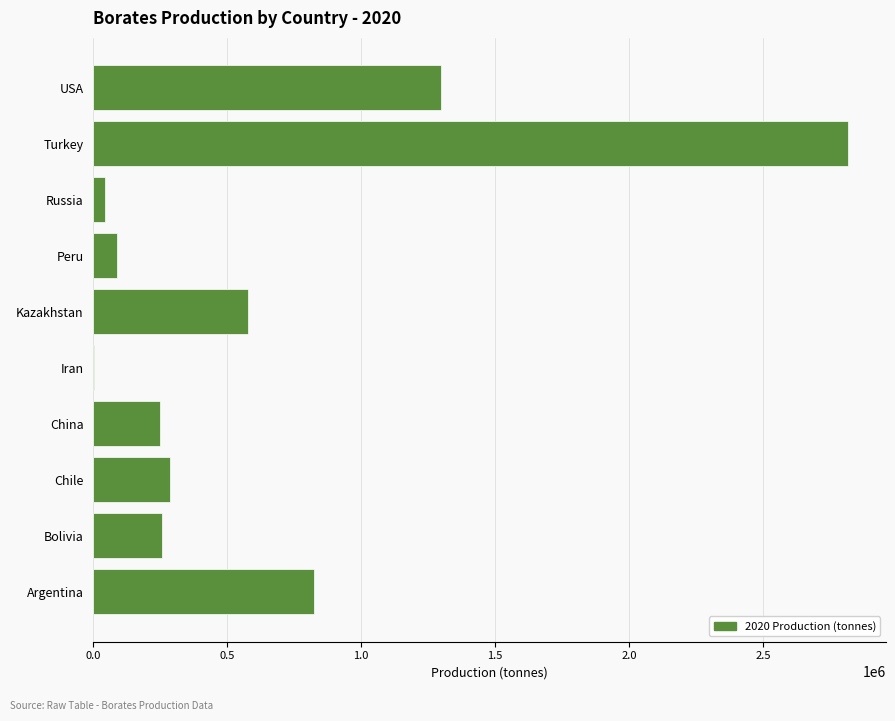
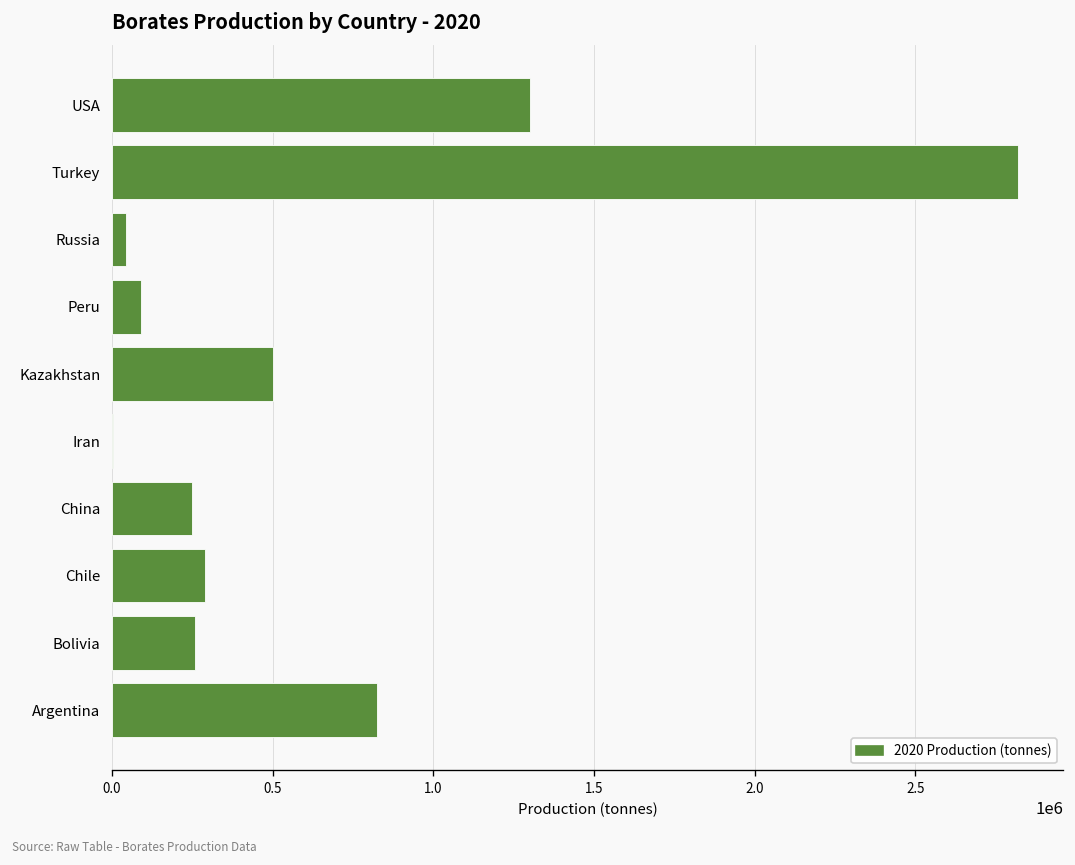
Kazakhstan: 580000 -> 500000
